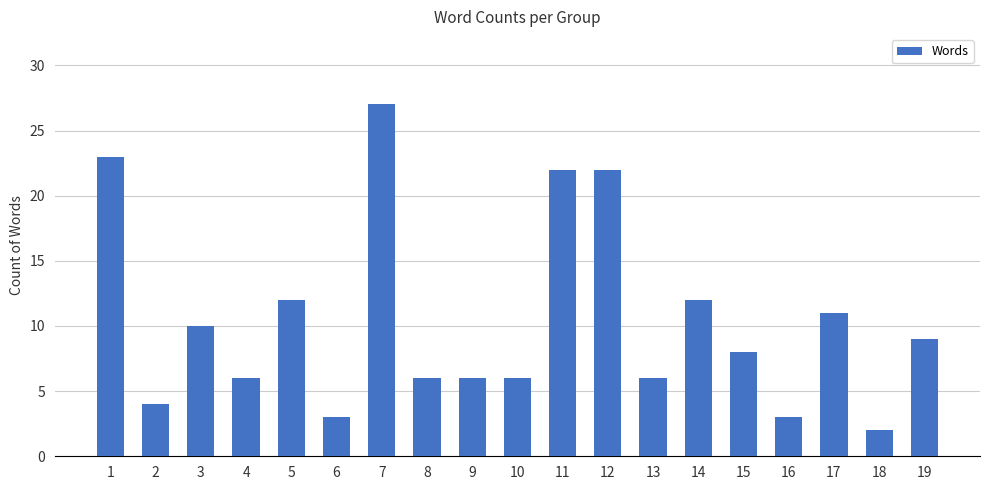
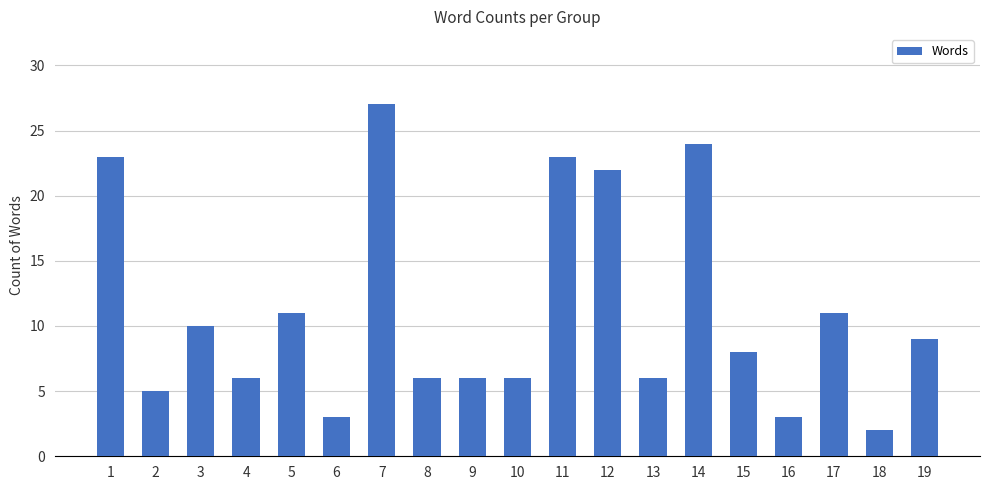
2: 4 -> 5
5: 12 -> 11
11: 22 -> 23
14: 12 -> 24
